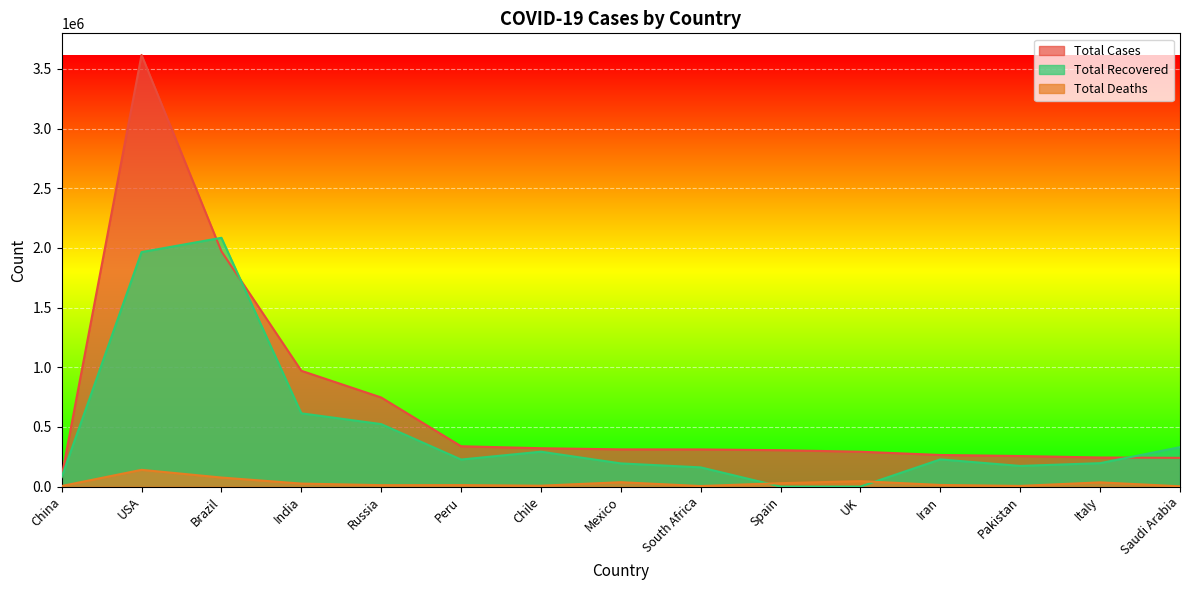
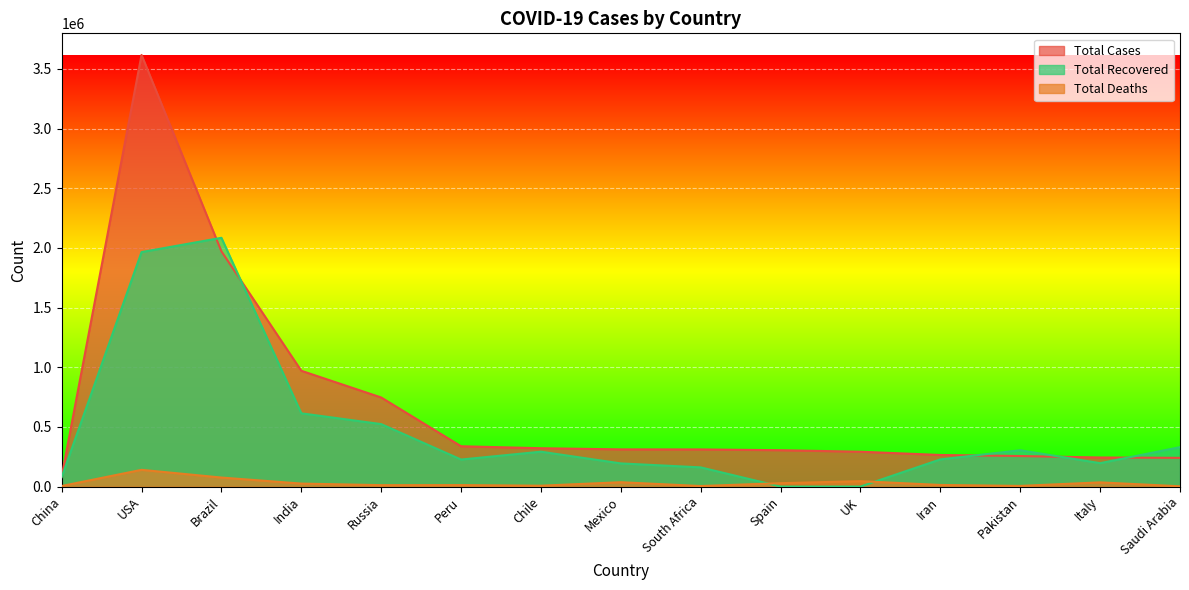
Total Recovered, Pakistan: 170000 -> 300000
